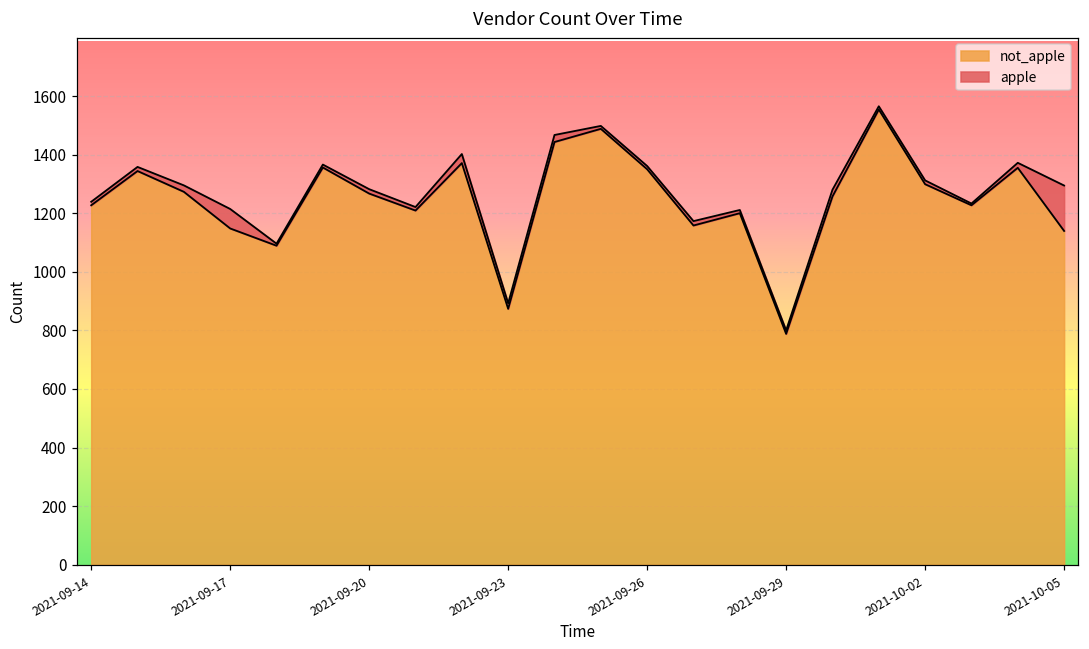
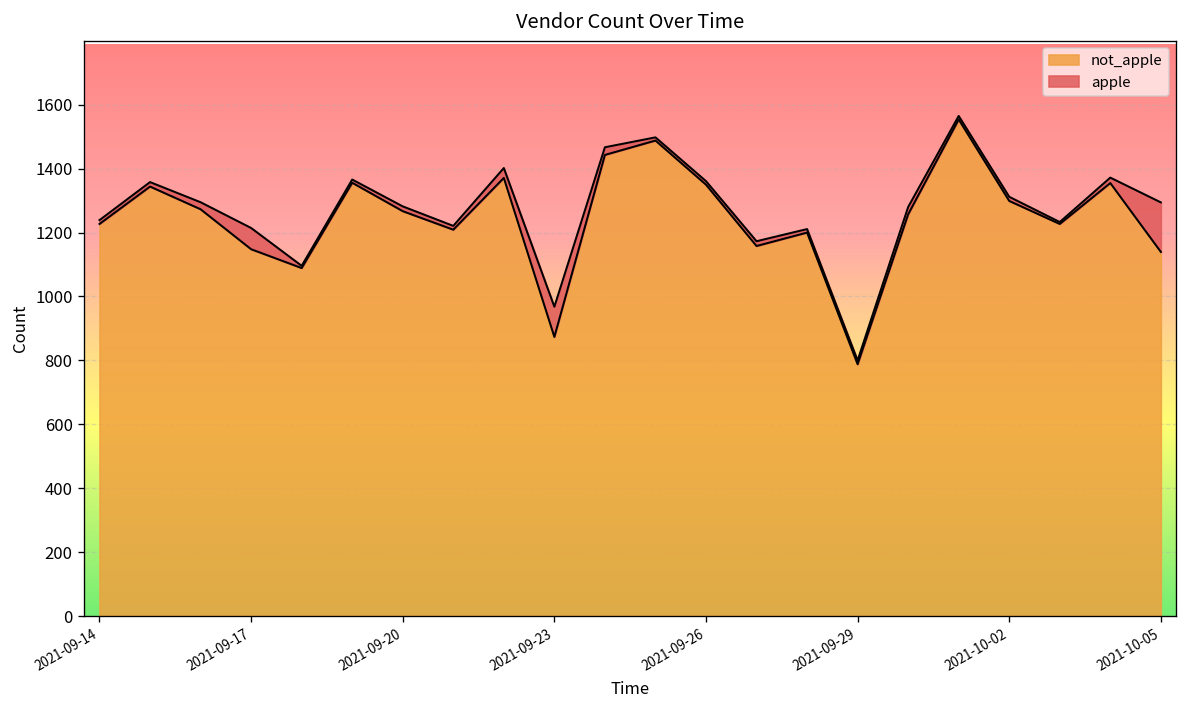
apple, 2021-09-23: 20 -> 90
